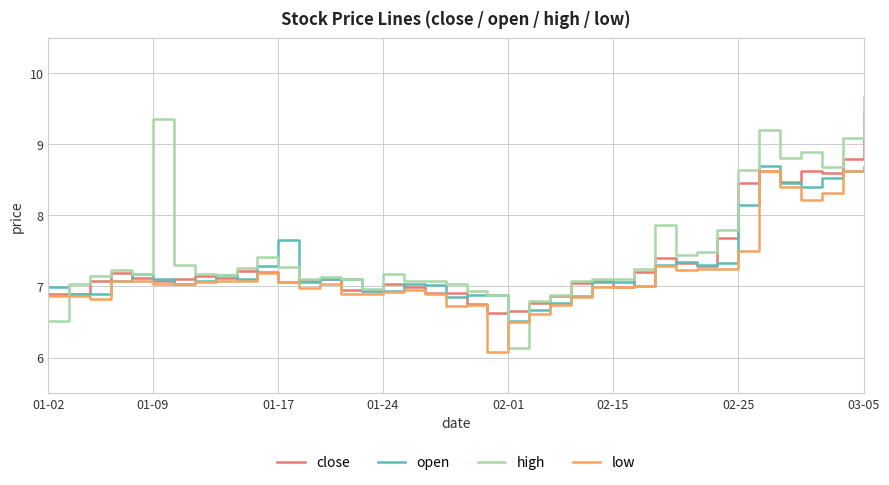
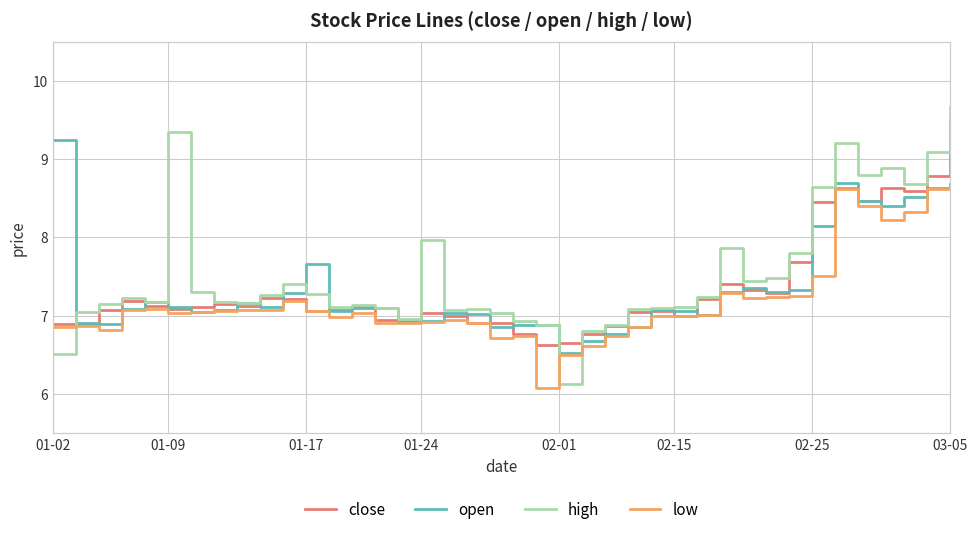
open, 01-02: 7.0 -> 9.3
high, 01-24: 7.2 -> 8.0
